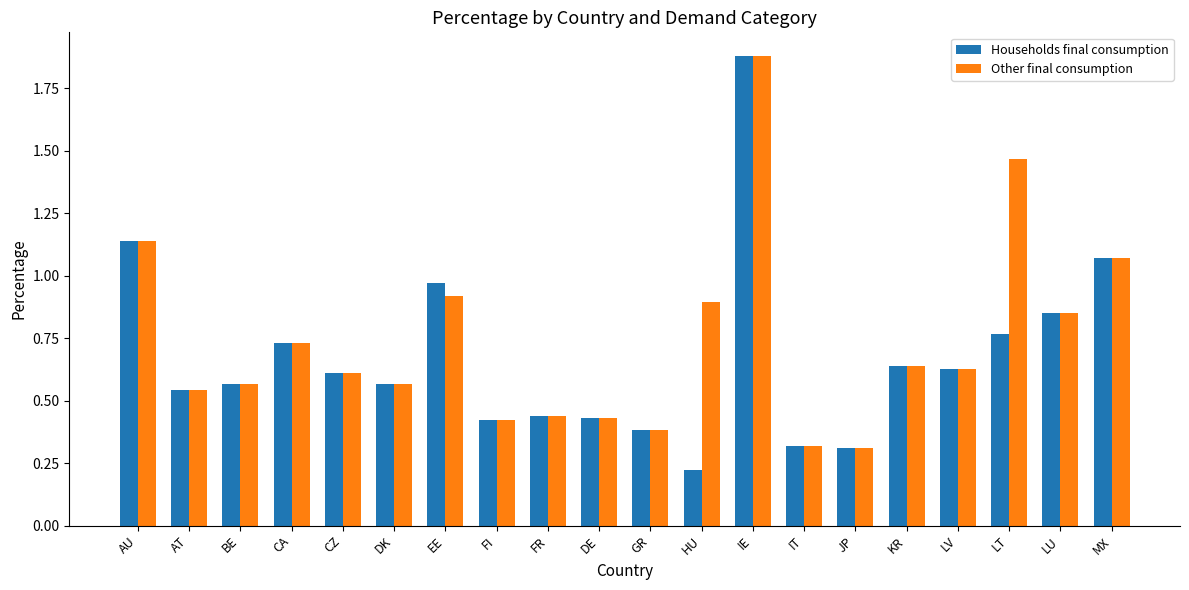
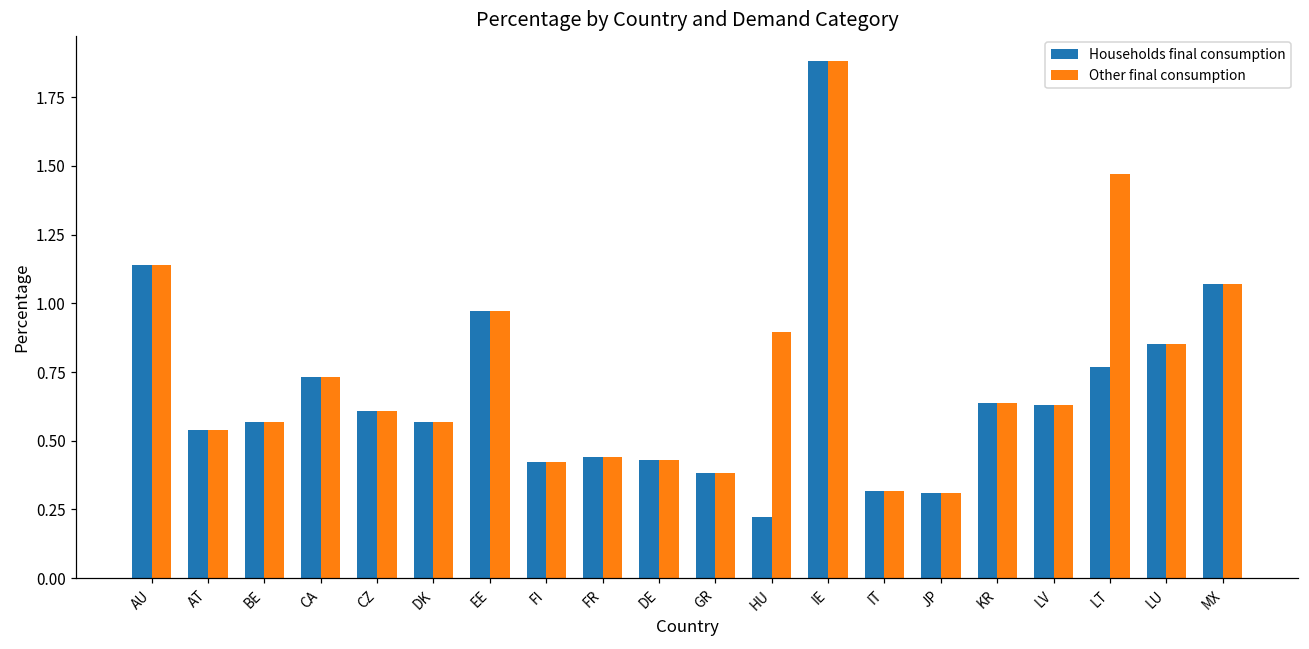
Other final consumption, EE: 0.92 -> 0.97
